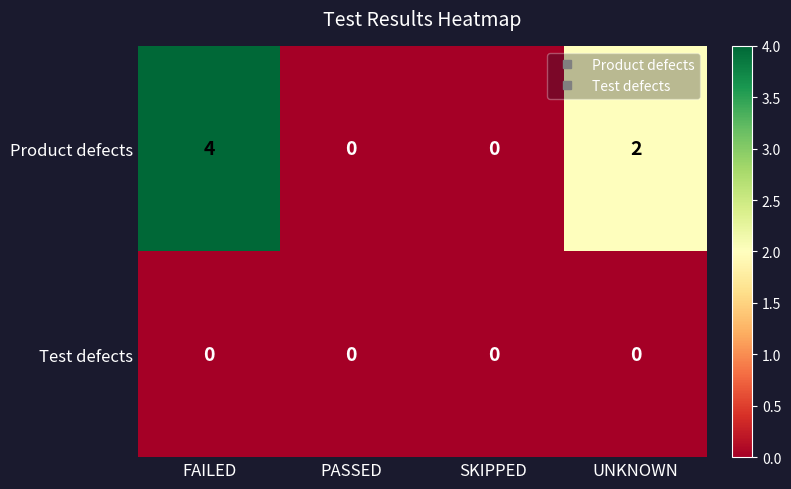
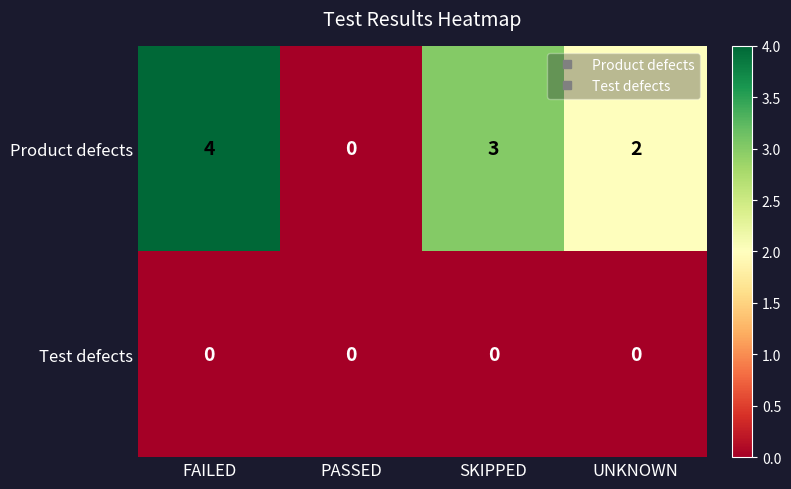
Product defects, SKIPPED: 0 -> 3
